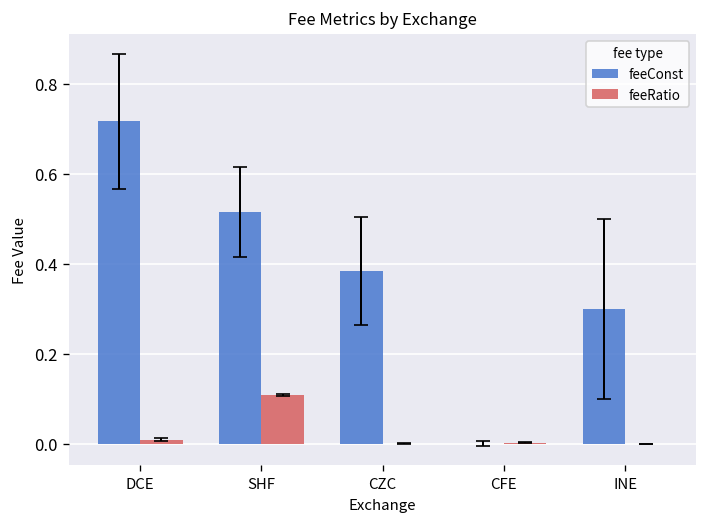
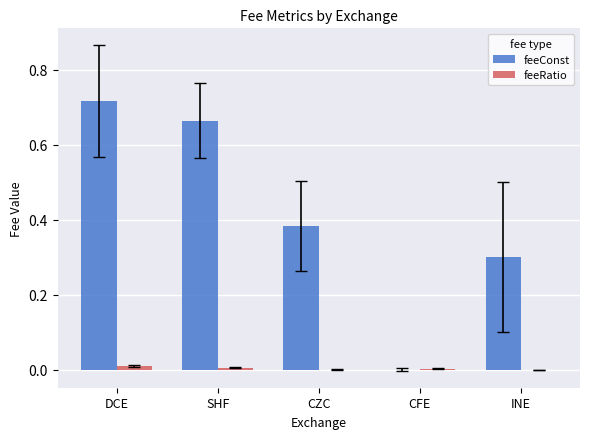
feeConst, SHF: 0.52 -> 0.66
feeRatio, SHF: 0.11 -> 0.01
